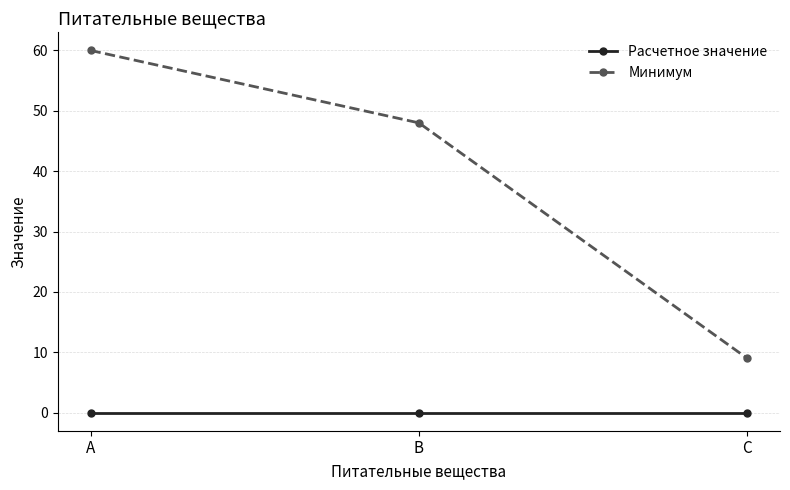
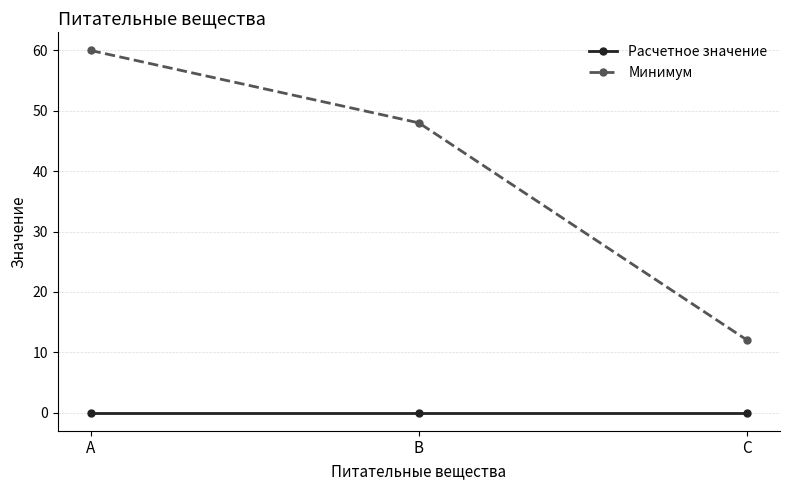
Минимум, C: 9 -> 12
